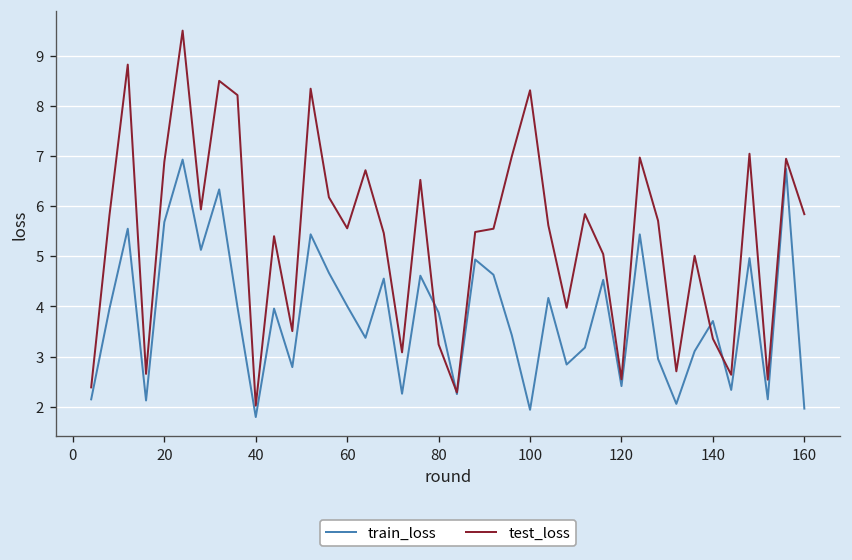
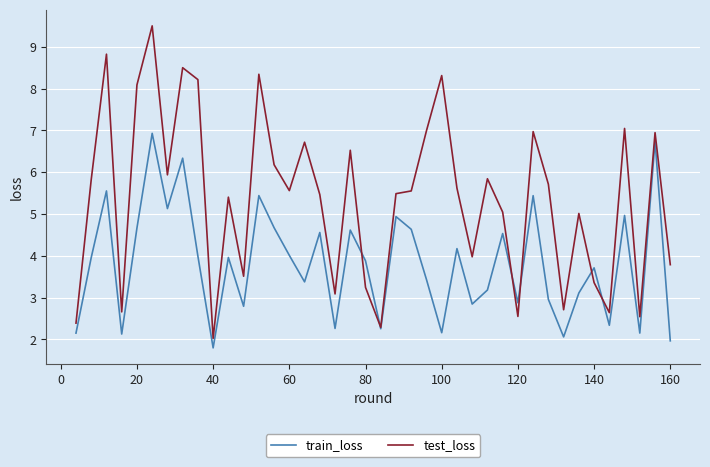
train_loss, 20: 5.7 -> 4.7
test_loss, 20: 6.9 -> 8.1
train_loss, 100: 1.9 -> 2.2
train_loss, 120: 2.4 -> 2.9
test_loss, 160: 5.8 -> 3.8
